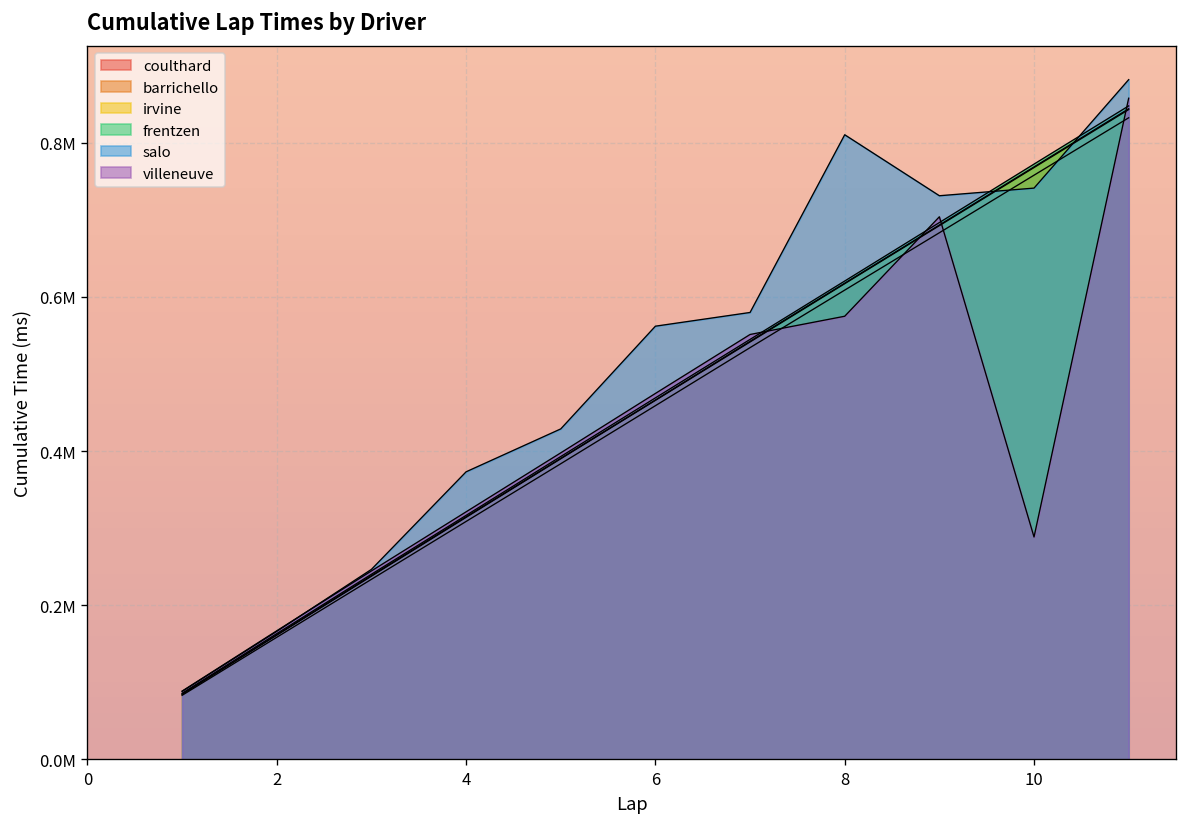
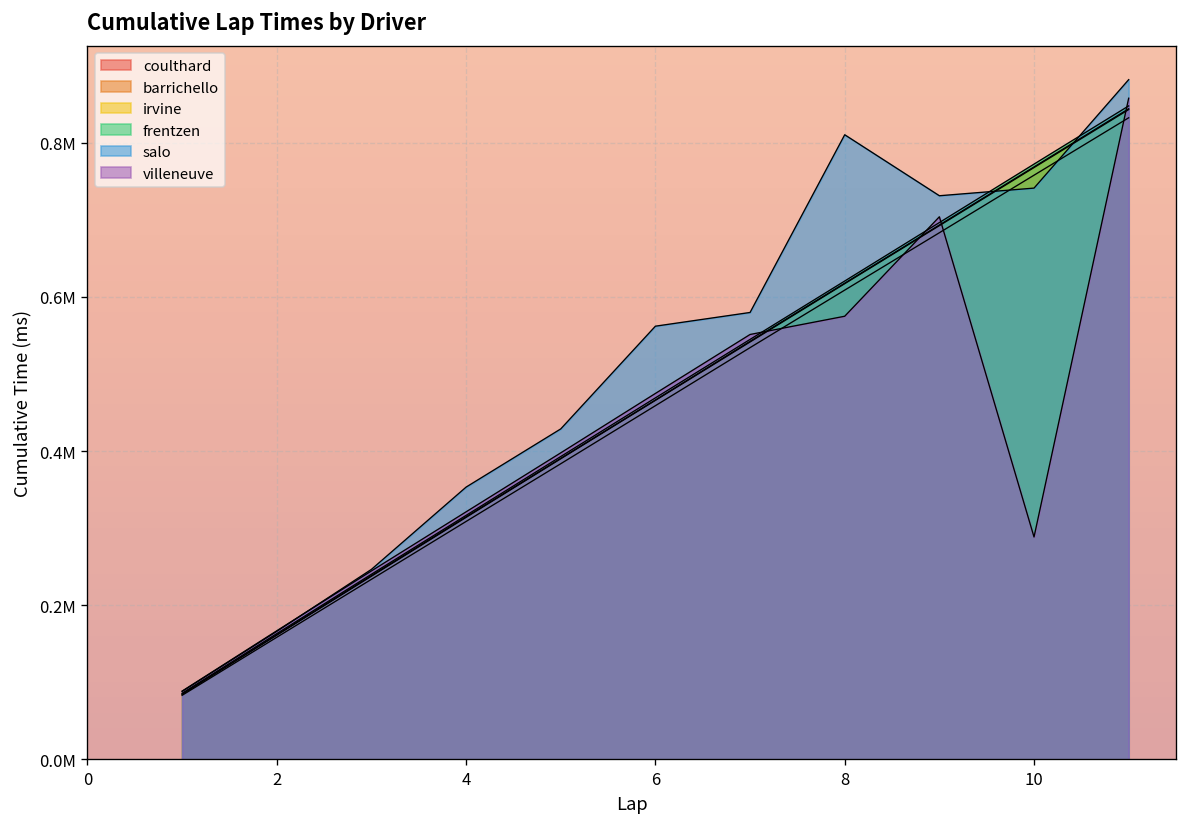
salo, 4: 370000 -> 350000
